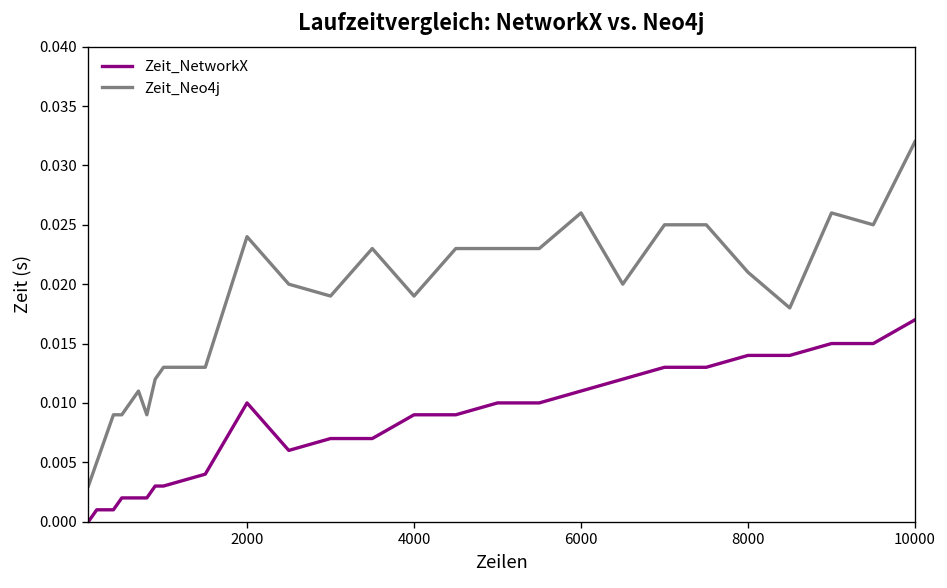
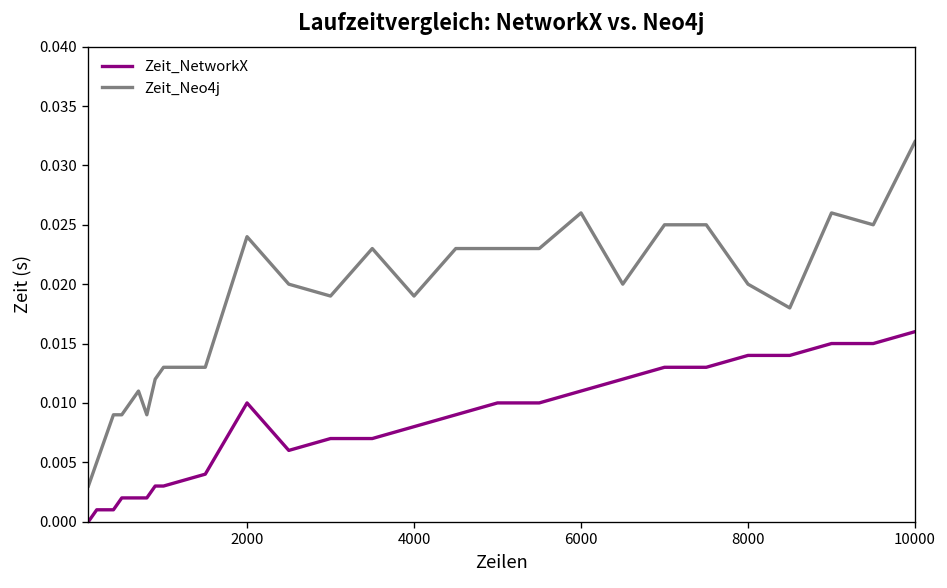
Zeit_NetworkX, 4000: 0.009 -> 0.008
Zeit_Neo4j, 8000: 0.021 -> 0.020
Zeit_NetworkX, 10000: 0.017 -> 0.016
